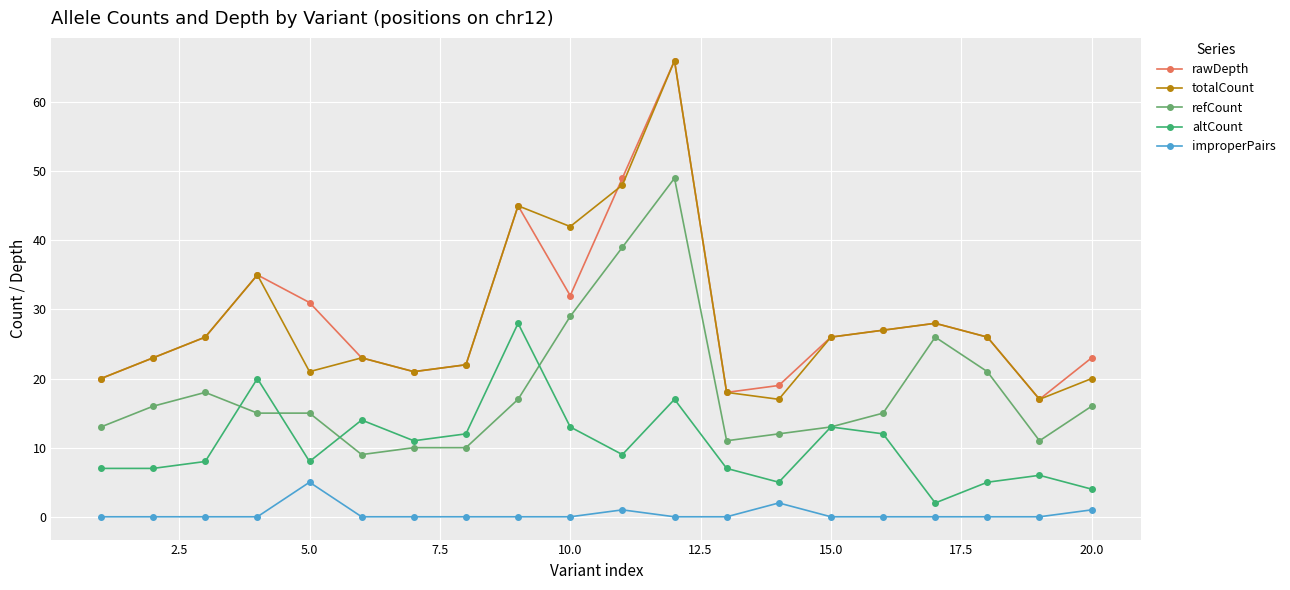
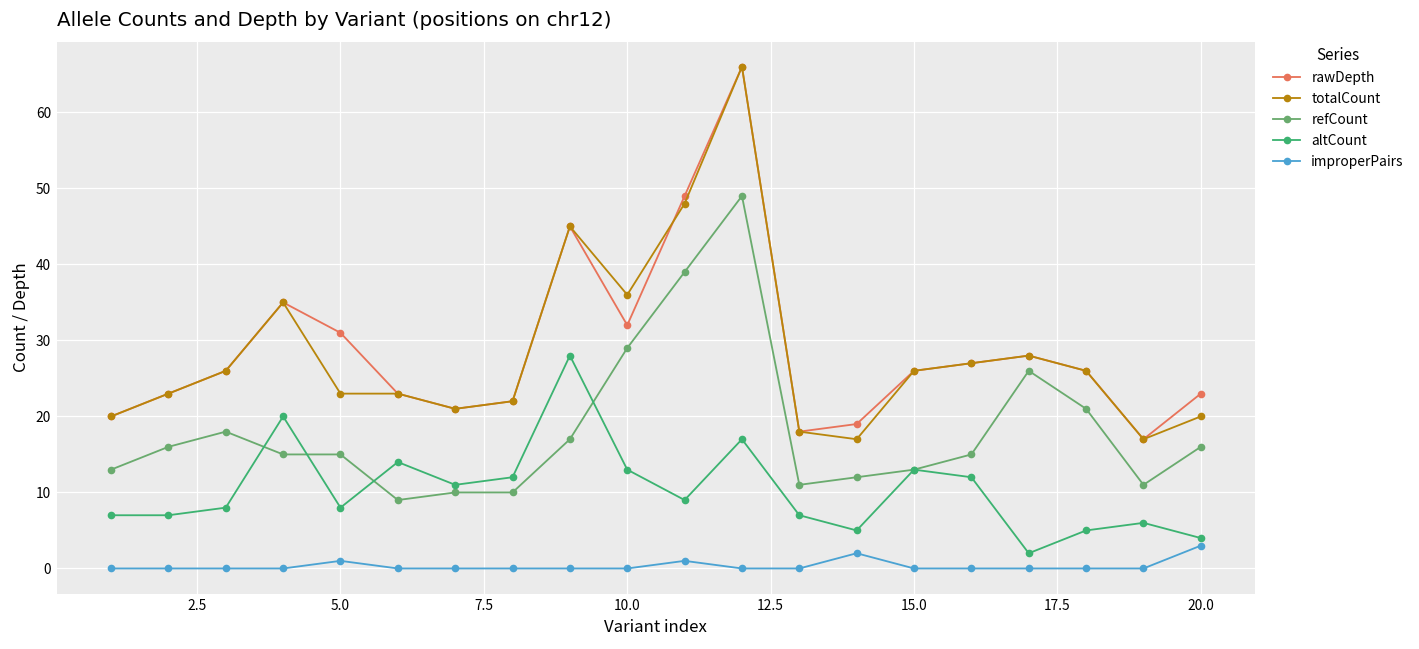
totalCount, 5.0: 21 -> 23
improperPairs, 5.0: 5 -> 1
totalCount, 10.0: 42 -> 36
improperPairs, 20.0: 1 -> 3
